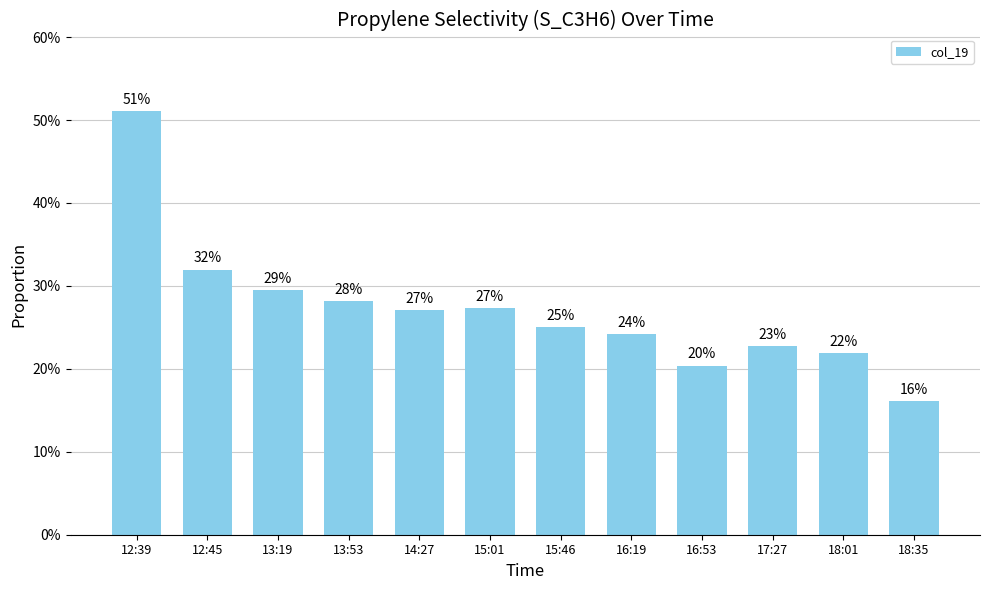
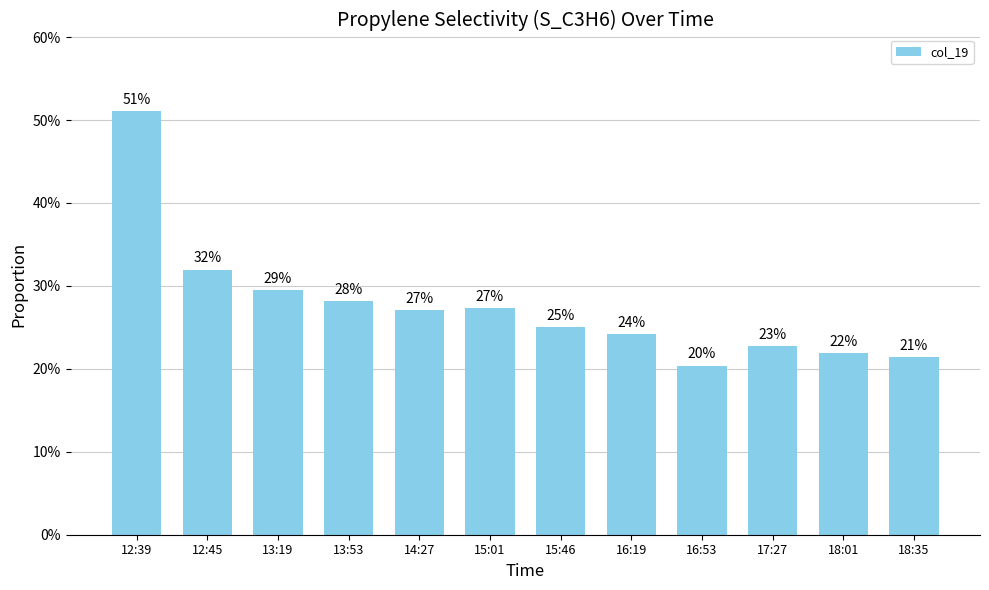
18:35: 16% -> 21%
